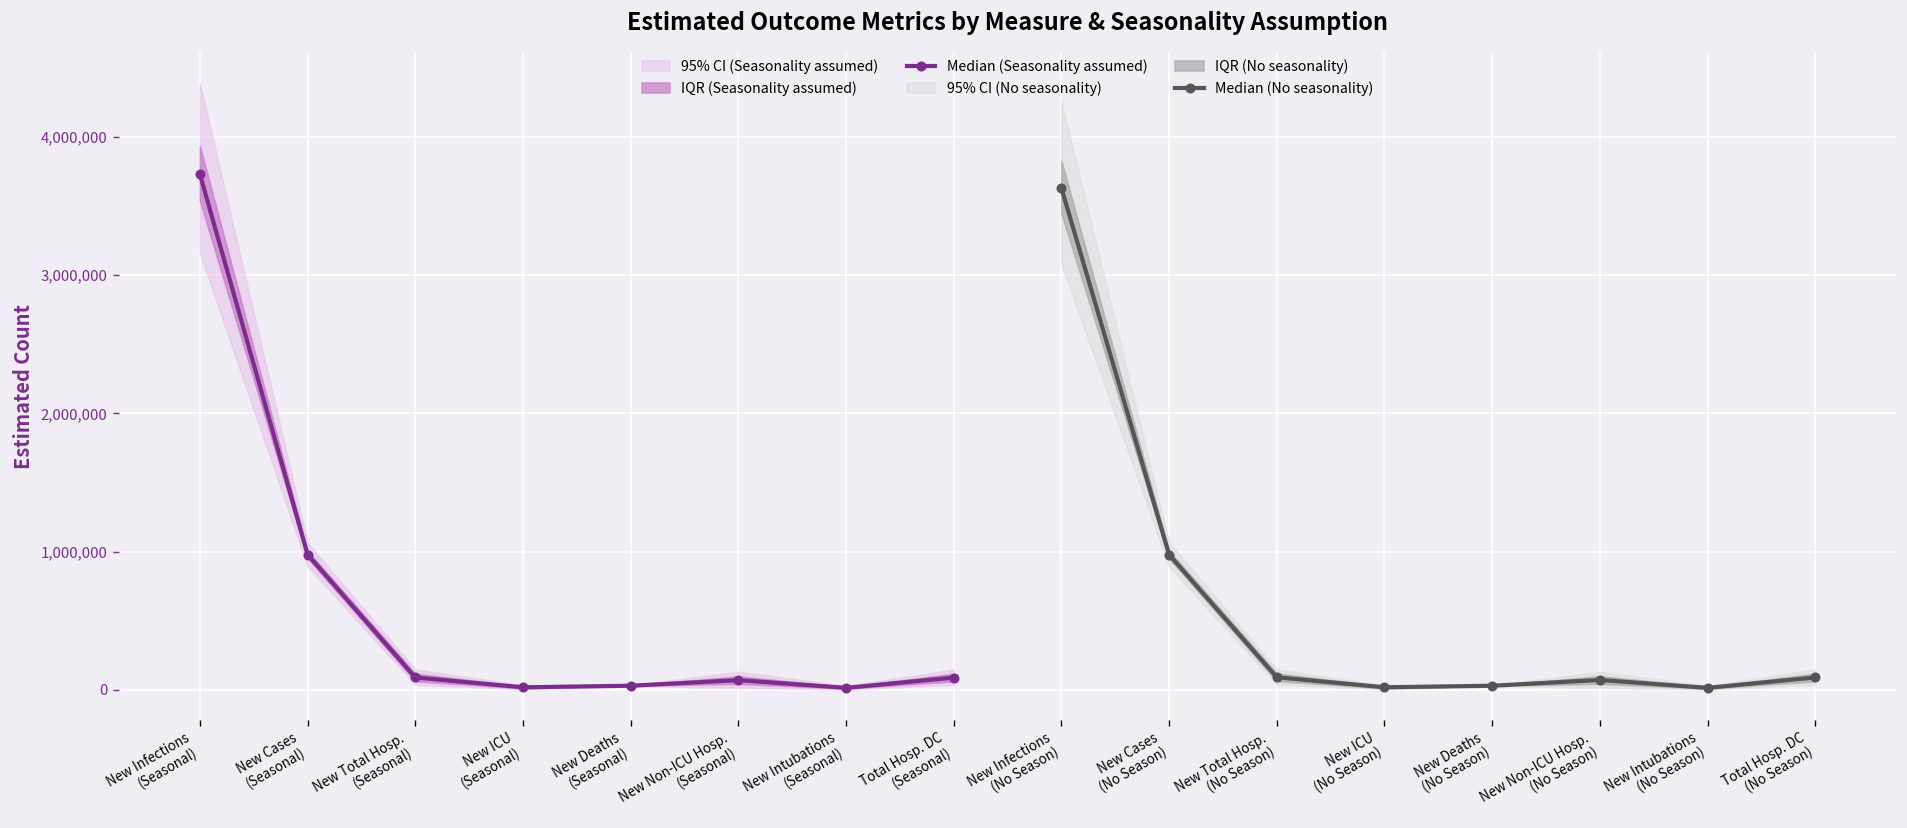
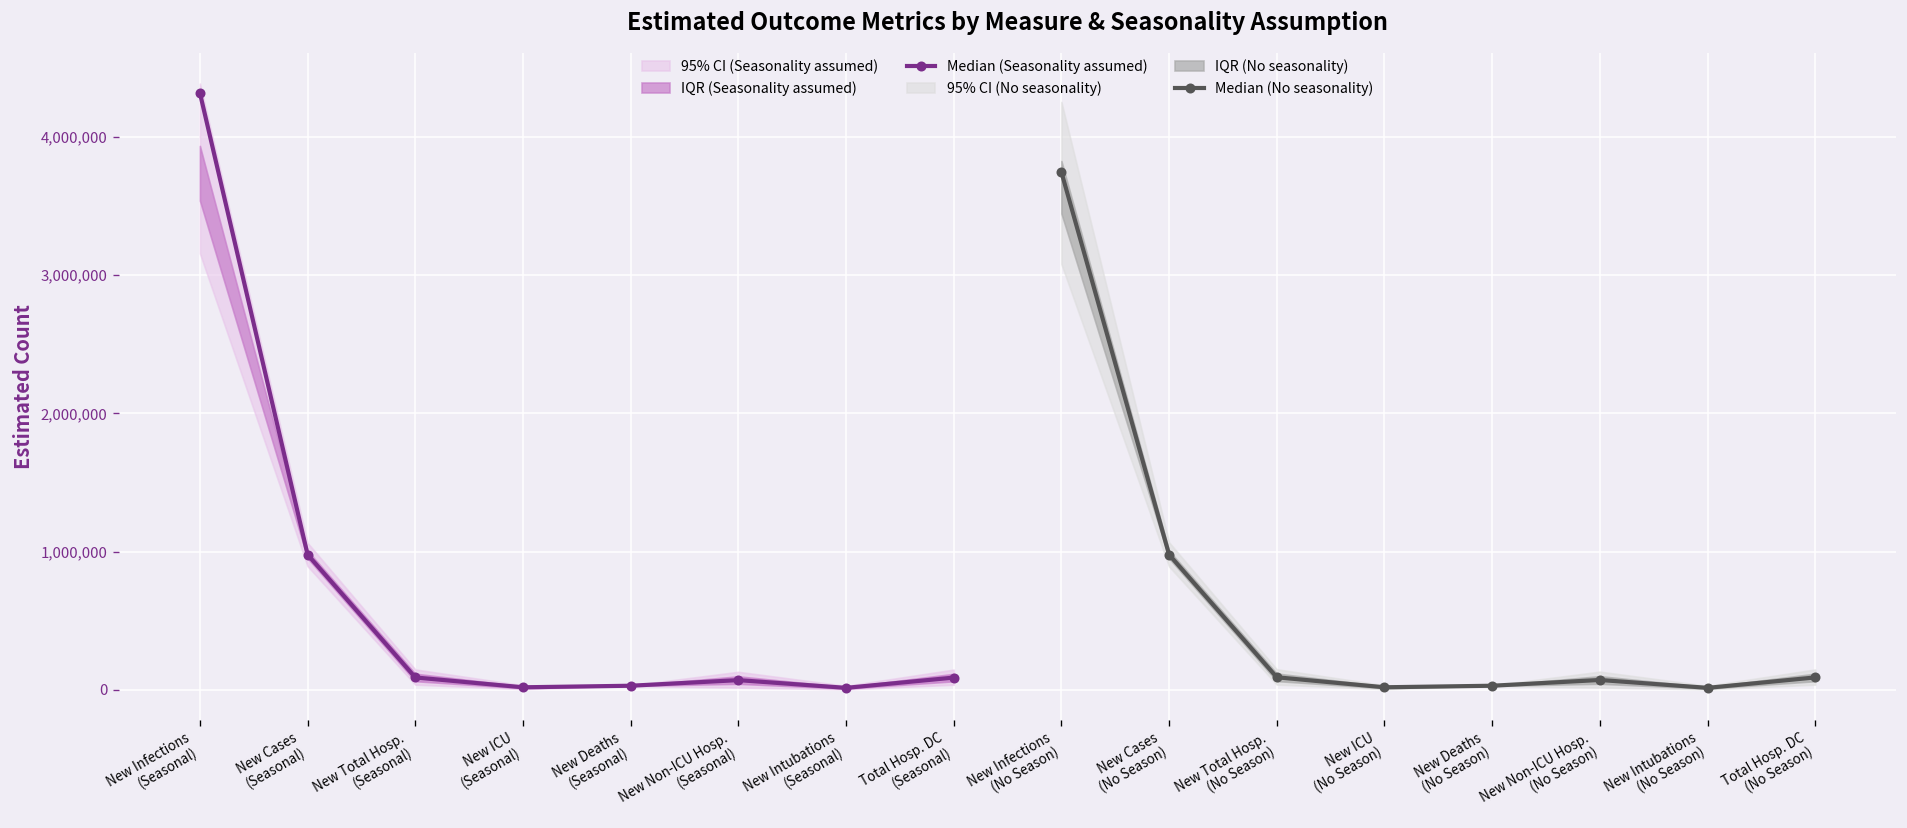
Median (Seasonality assumed), New Infections (Seasonal): 3,730,000 -> 4,320,000
Median (No seasonality), New Infections (No Season): 3,630,000 -> 3,740,000
